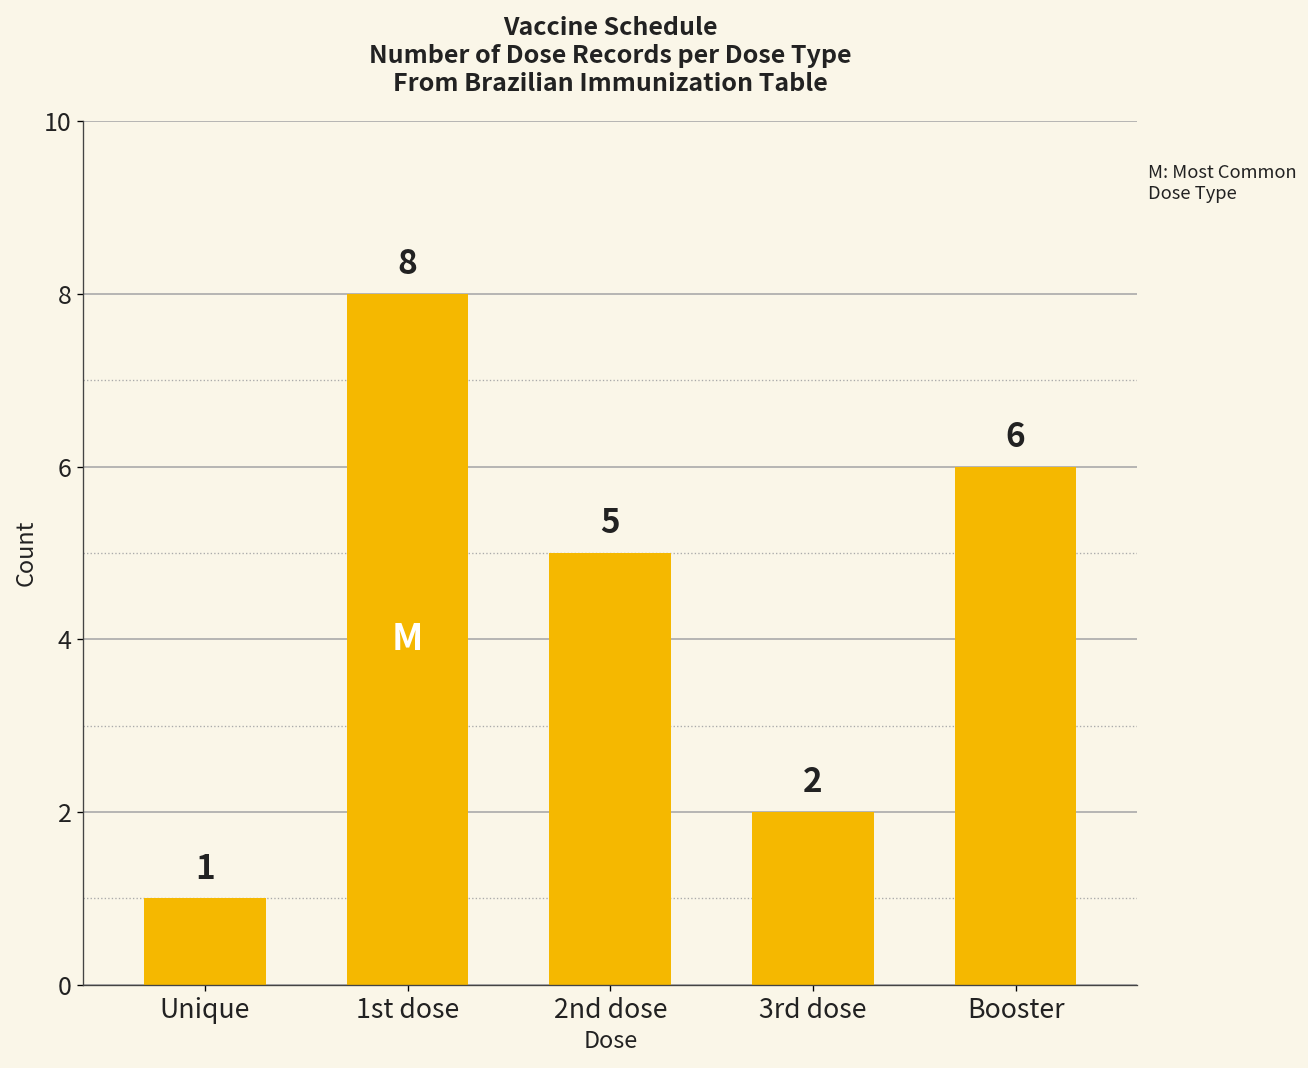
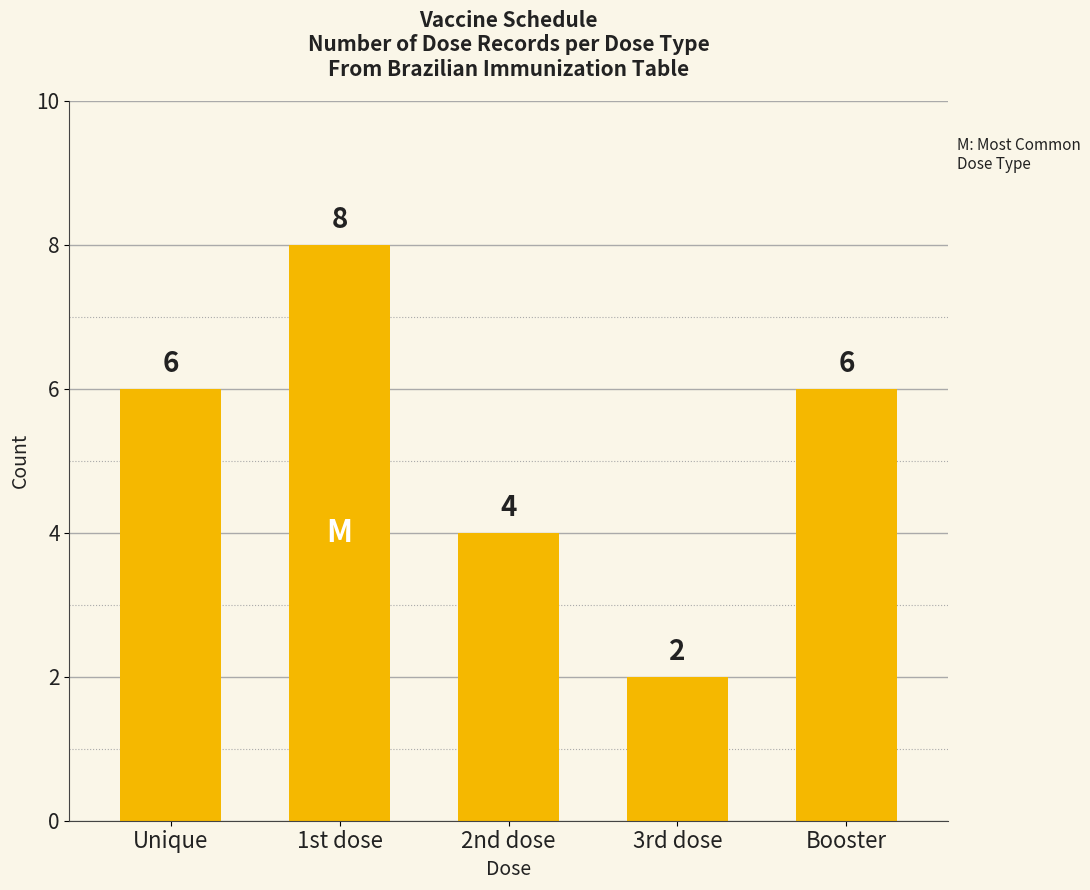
Unique: 1 -> 6
2nd dose: 5 -> 4
